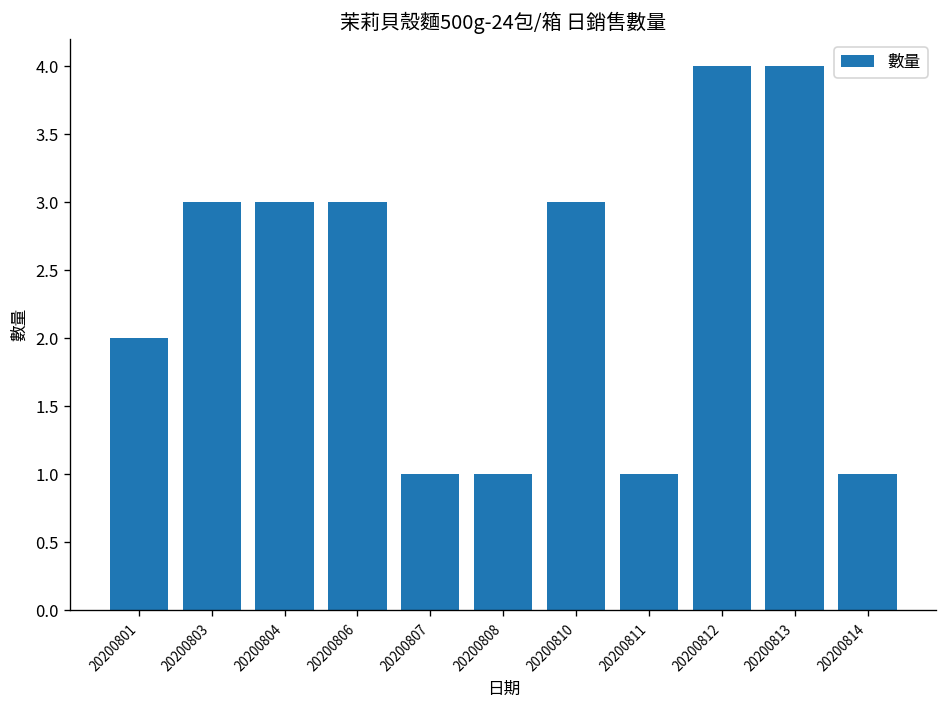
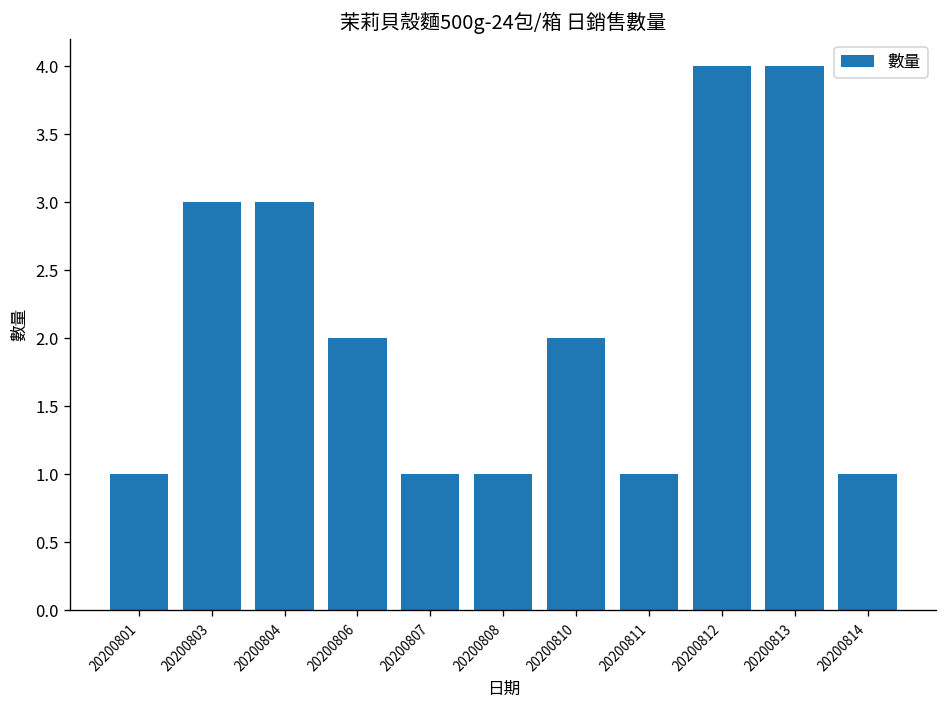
20200801: 2 -> 1
20200806: 3 -> 2
20200810: 3 -> 2
